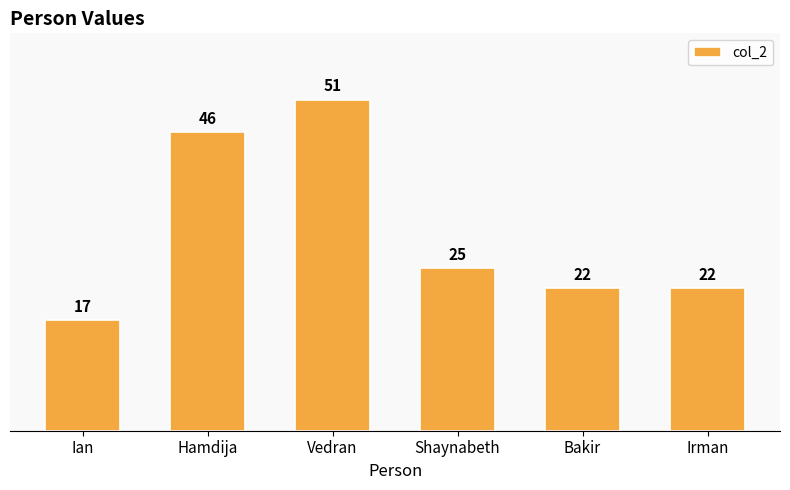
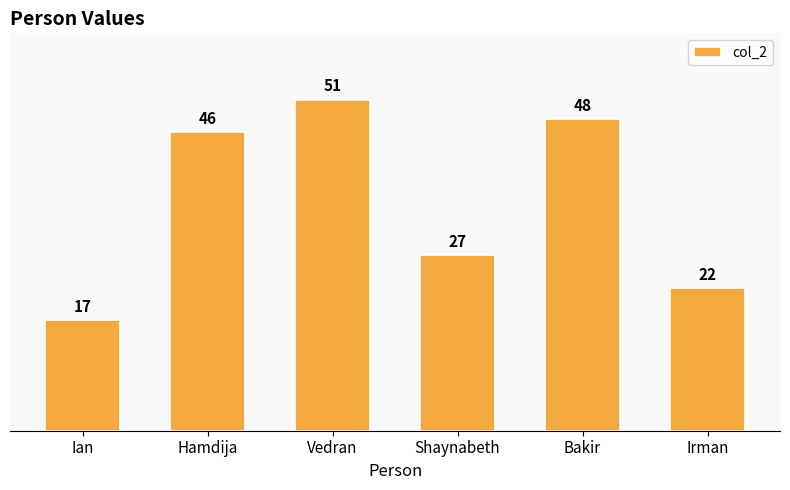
Shaynabeth: 25 -> 27
Bakir: 22 -> 48
